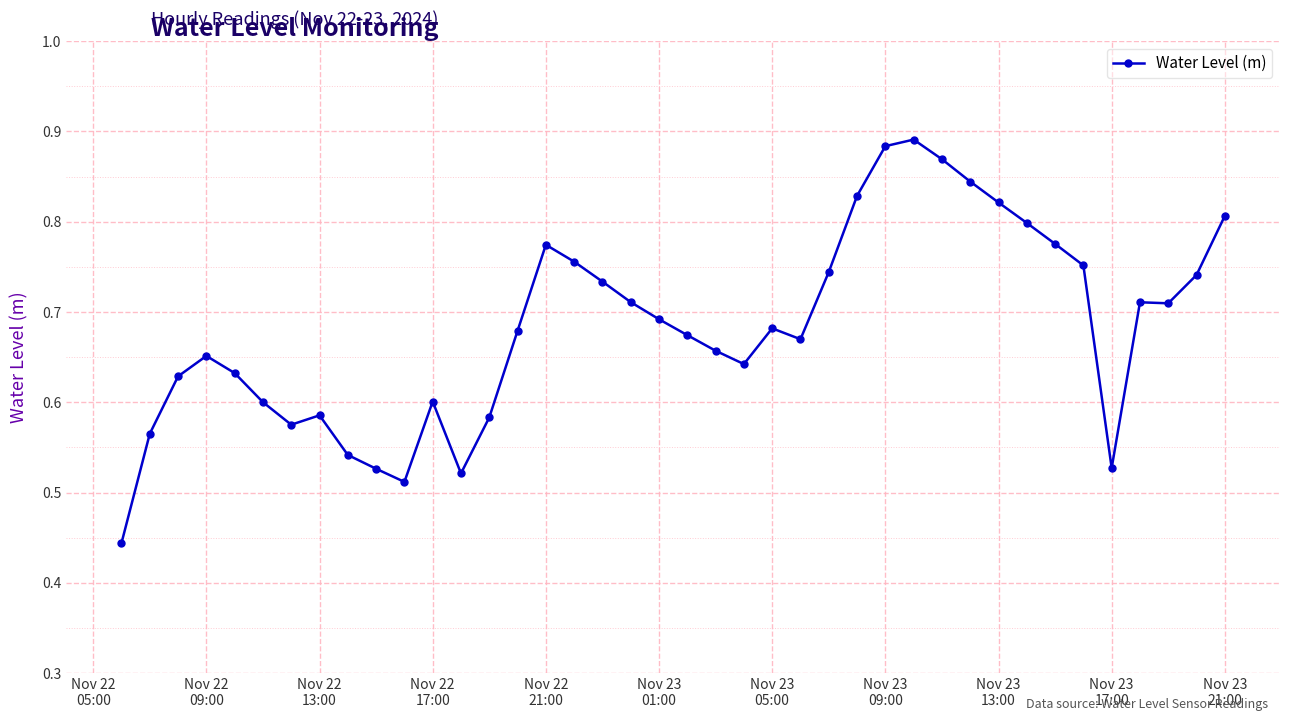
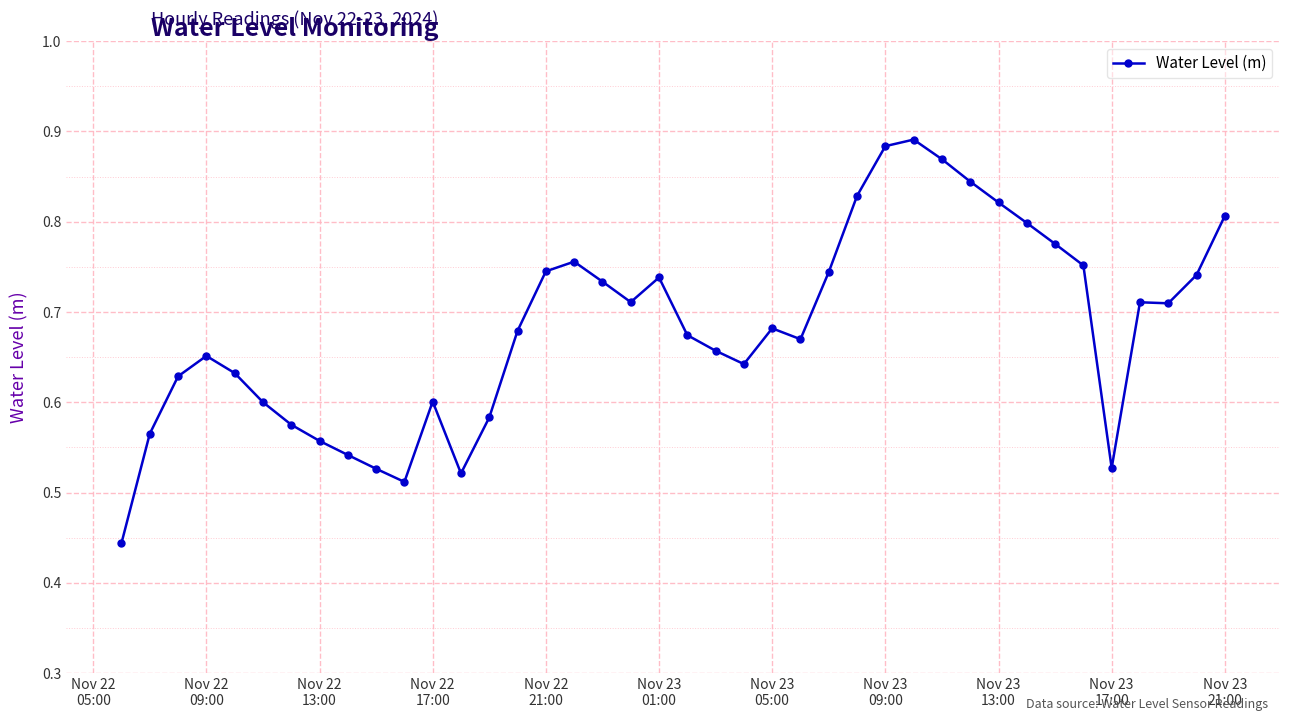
Nov 22 13:00: 0.59 -> 0.56
Nov 22 21:00: 0.77 -> 0.75
Nov 23 01:00: 0.69 -> 0.74
